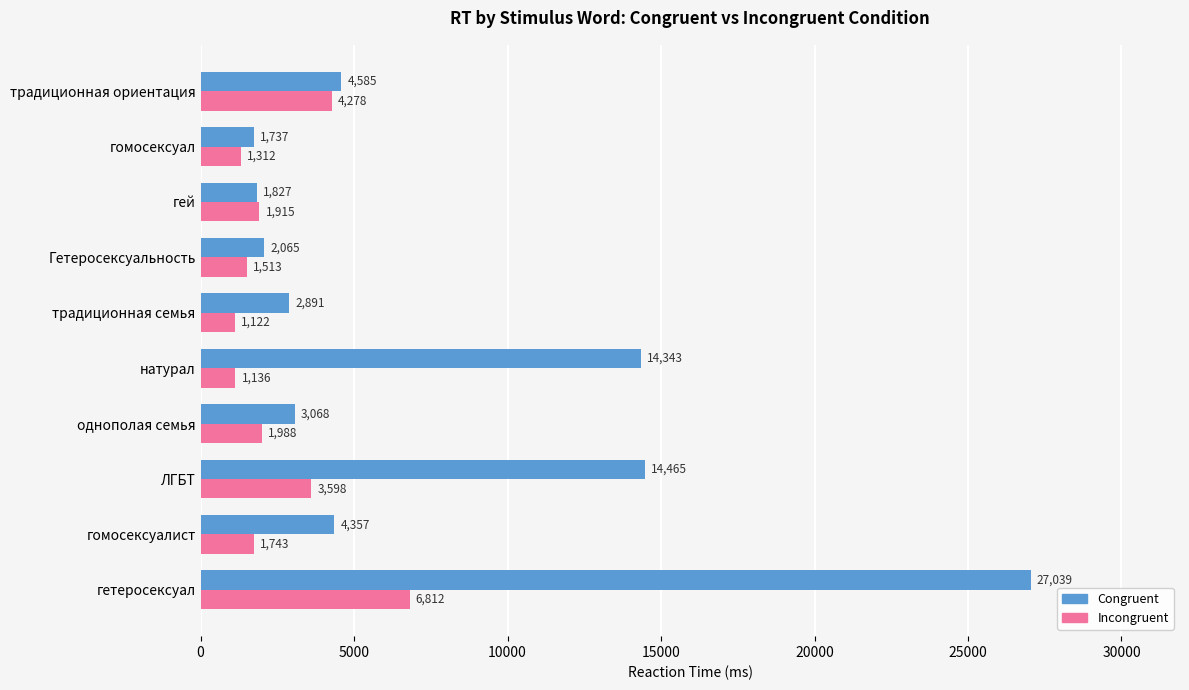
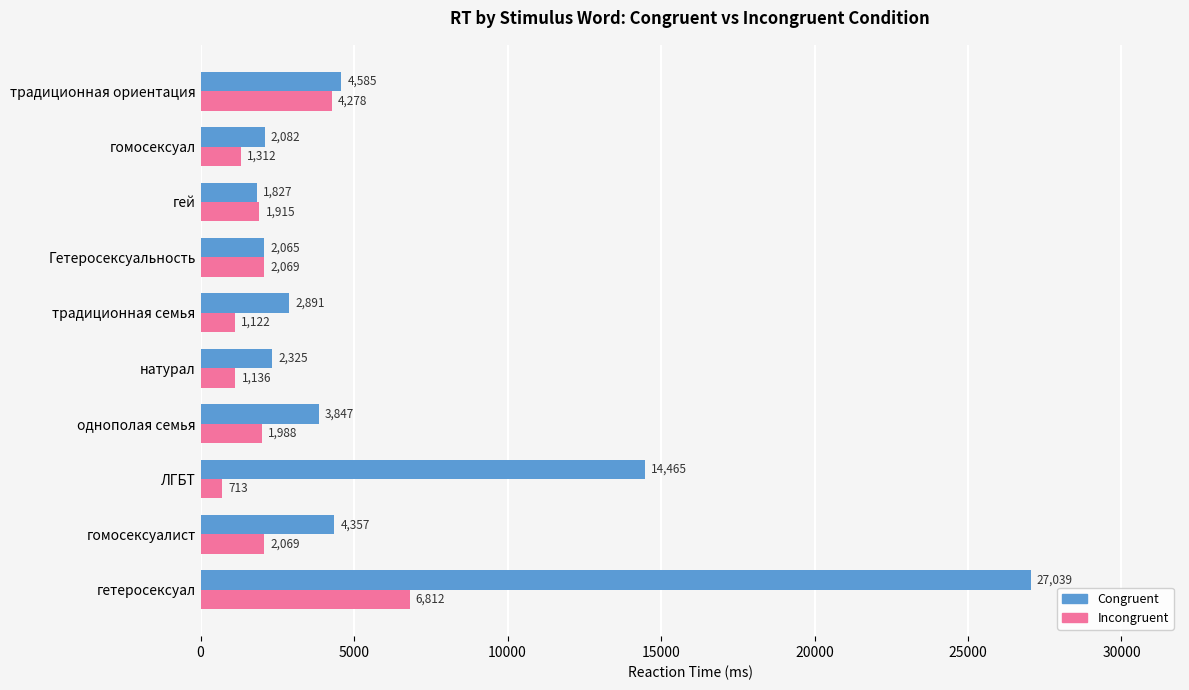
Congruent, гомосексуал: 1,737 -> 2,082
Incongruent, Гетеросексуальность: 1,513 -> 2,069
Congruent, натурал: 14,343 -> 2,325
Congruent, однополая семья: 3,068 -> 3,847
Incongruent, ЛГБТ: 3,598 -> 713
Incongruent, гомосексуалист: 1,743 -> 2,069
